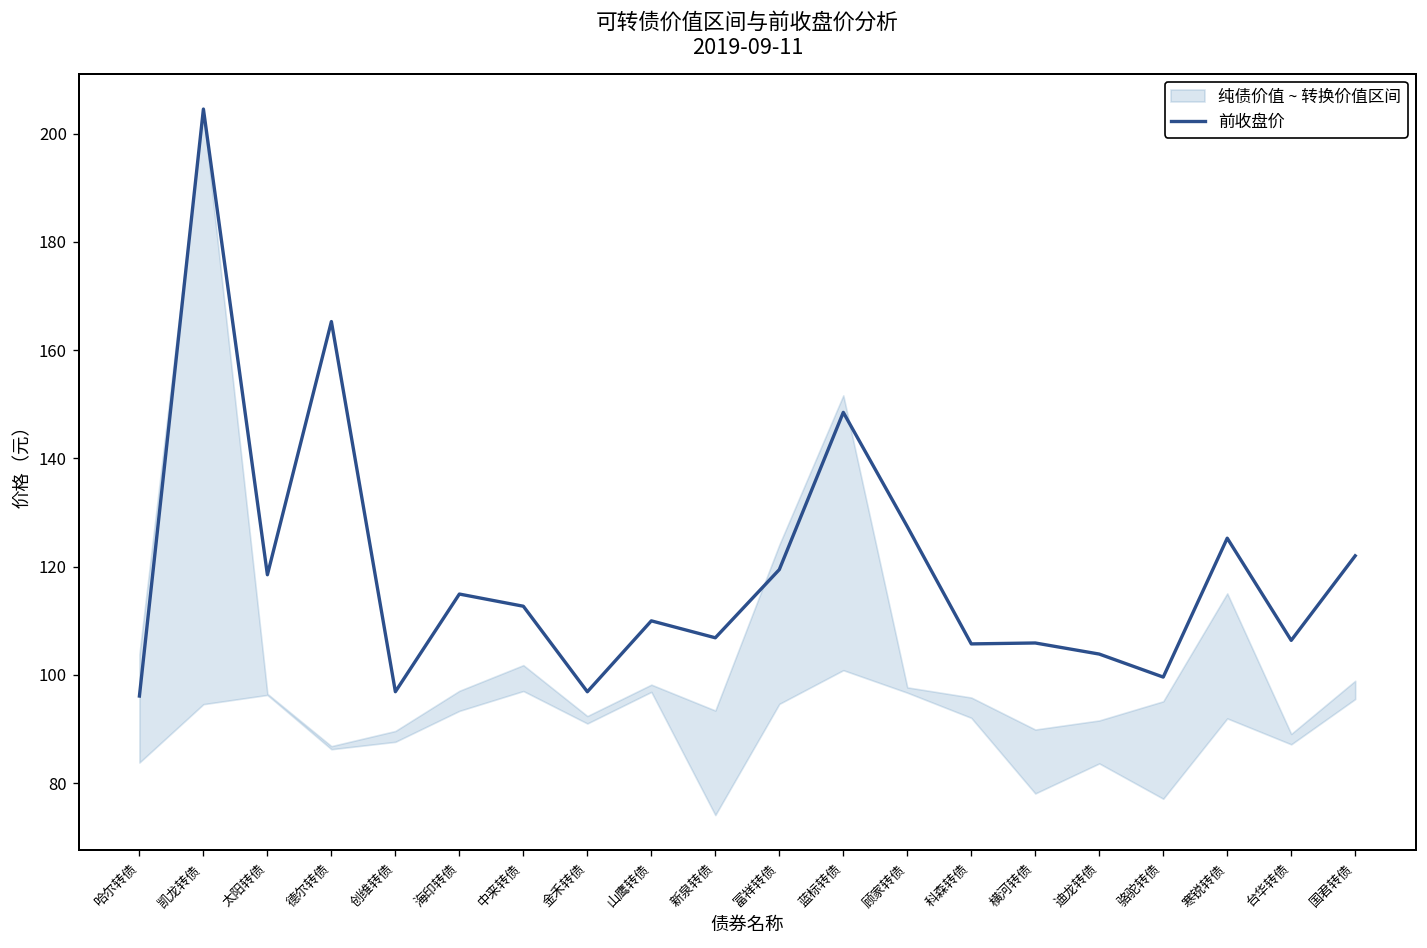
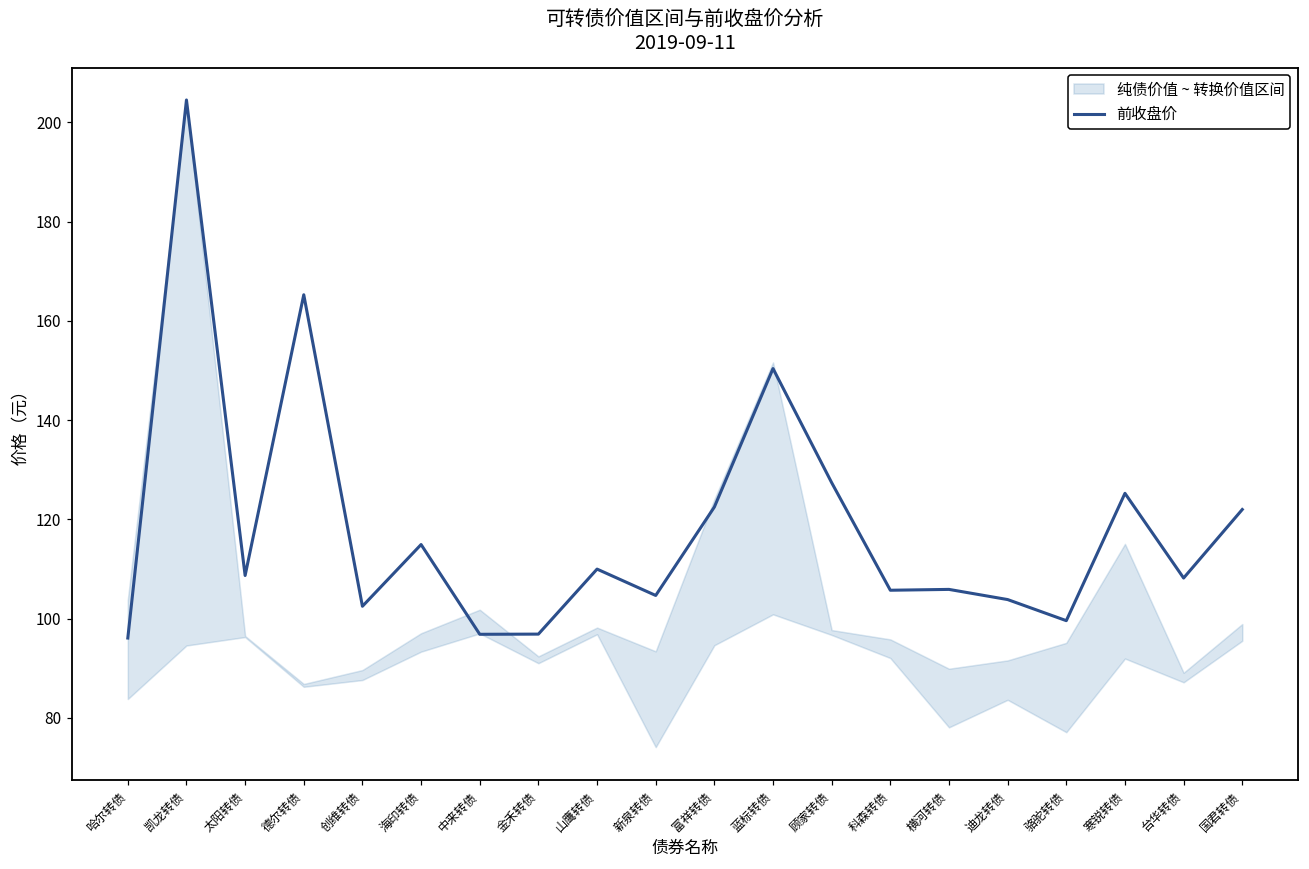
前收盘价, 太阳转债: 119 -> 109
前收盘价, 创维转债: 97 -> 103
前收盘价, 中来转债: 113 -> 97
前收盘价, 新泉转债: 107 -> 105
前收盘价, 富祥转债: 119 -> 123
前收盘价, 蓝标转债: 149 -> 150
前收盘价, 台华转债: 106 -> 108
